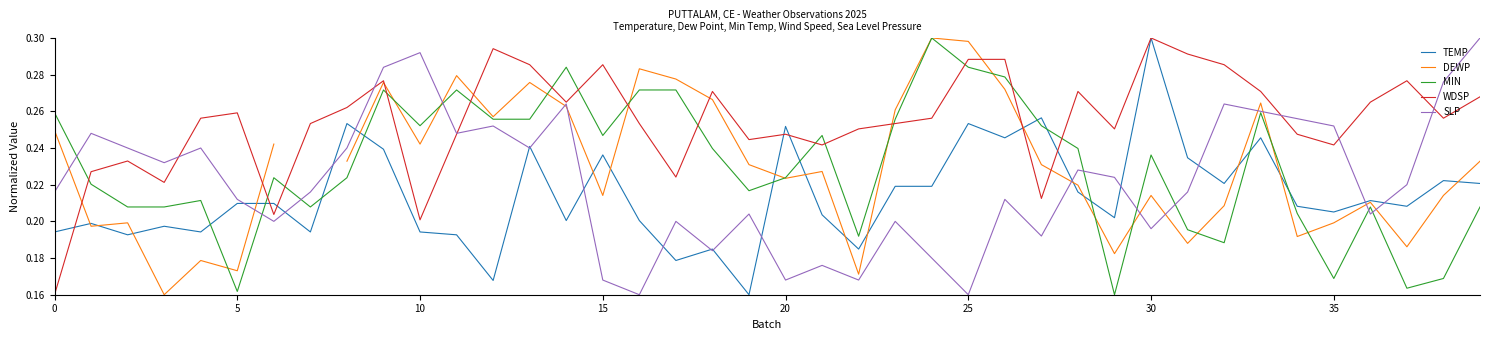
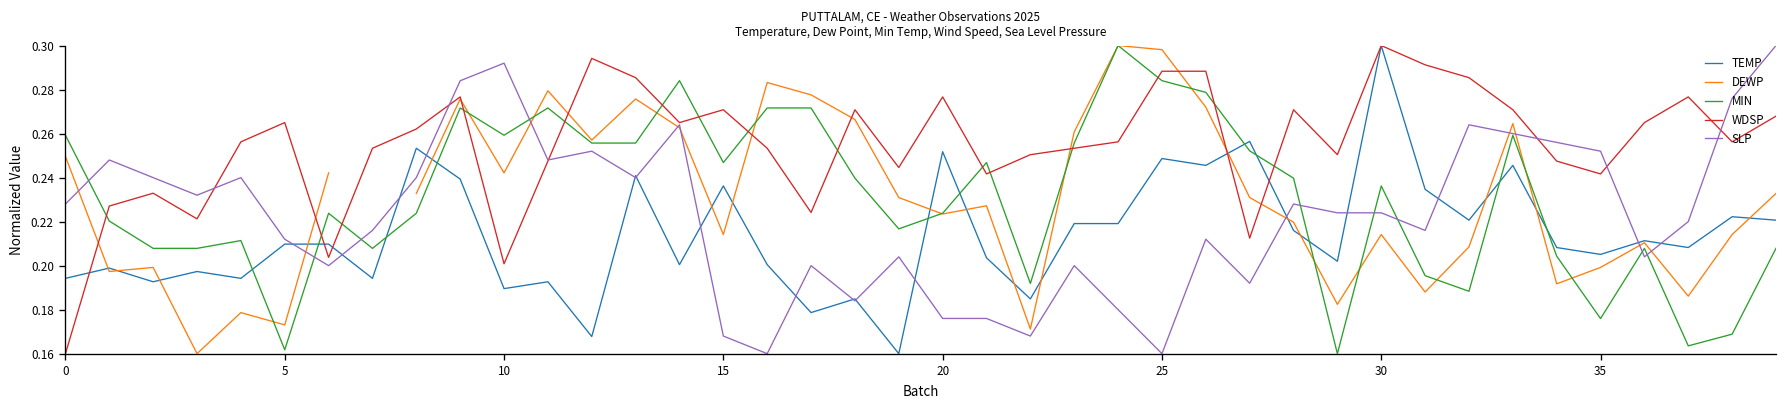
SLP, 0: 0.216 -> 0.228
WDSP, 5: 0.259 -> 0.265
TEMP, 10: 0.194 -> 0.190
MIN, 10: 0.252 -> 0.259
WDSP, 15: 0.285 -> 0.271
WDSP, 20: 0.248 -> 0.277
SLP, 20: 0.168 -> 0.176
TEMP, 25: 0.253 -> 0.249
SLP, 30: 0.196 -> 0.224
MIN, 35: 0.169 -> 0.176
